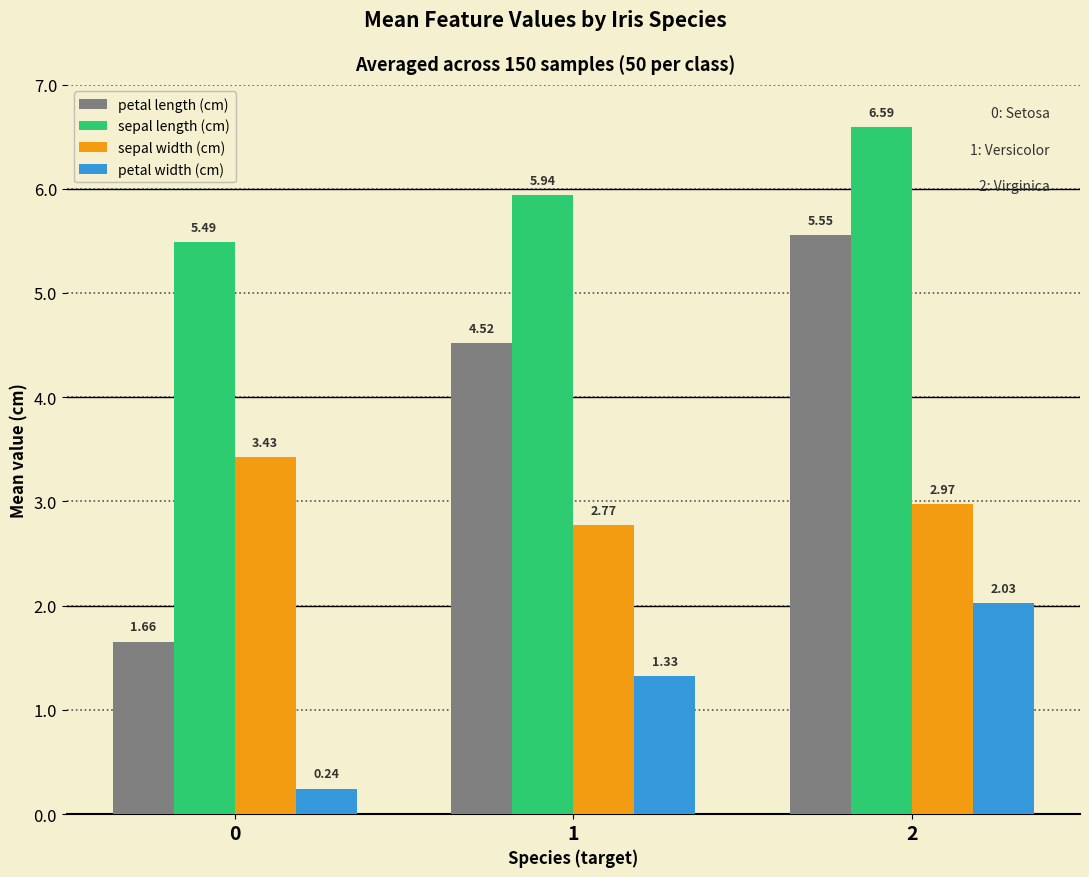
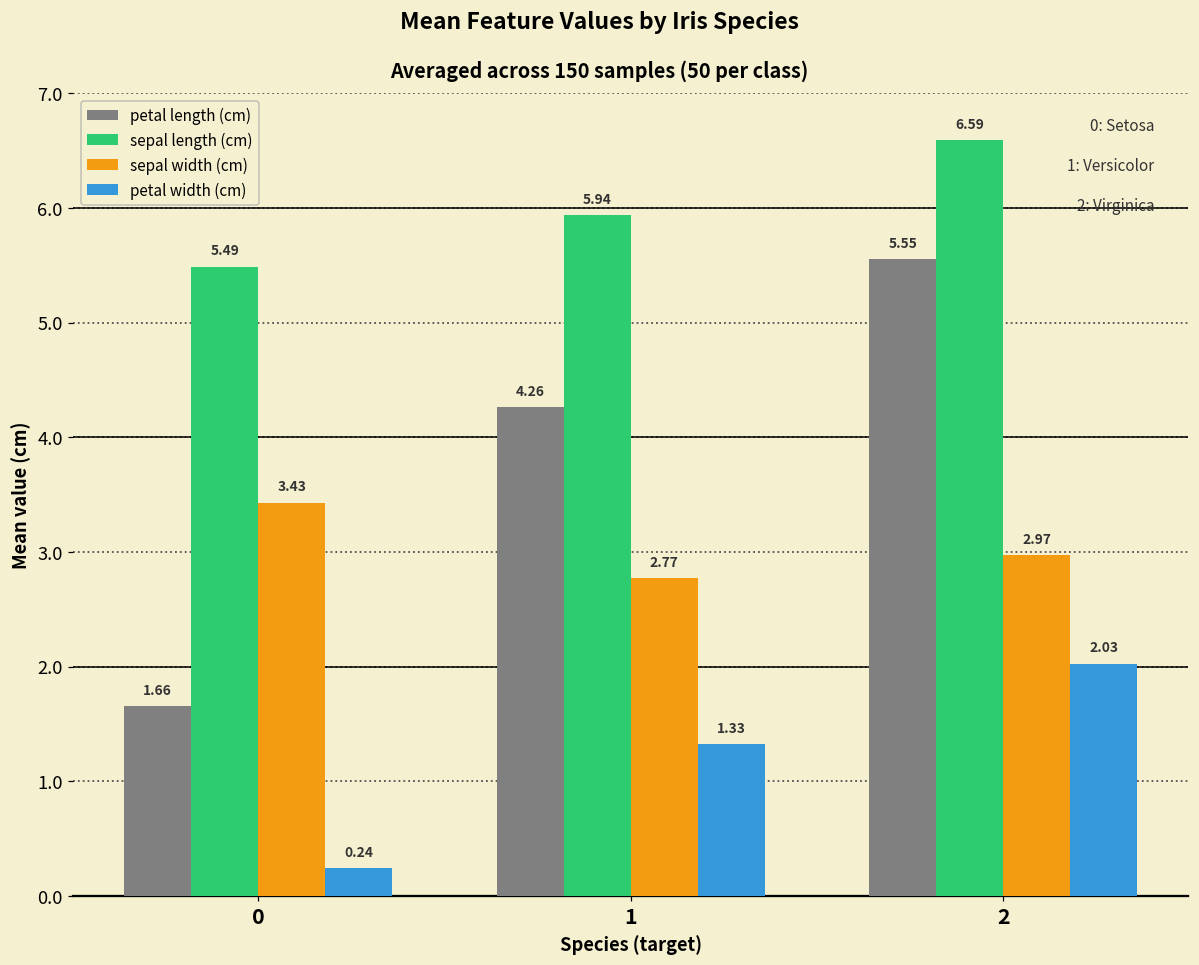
petal length (cm), 1: 4.52 -> 4.26
